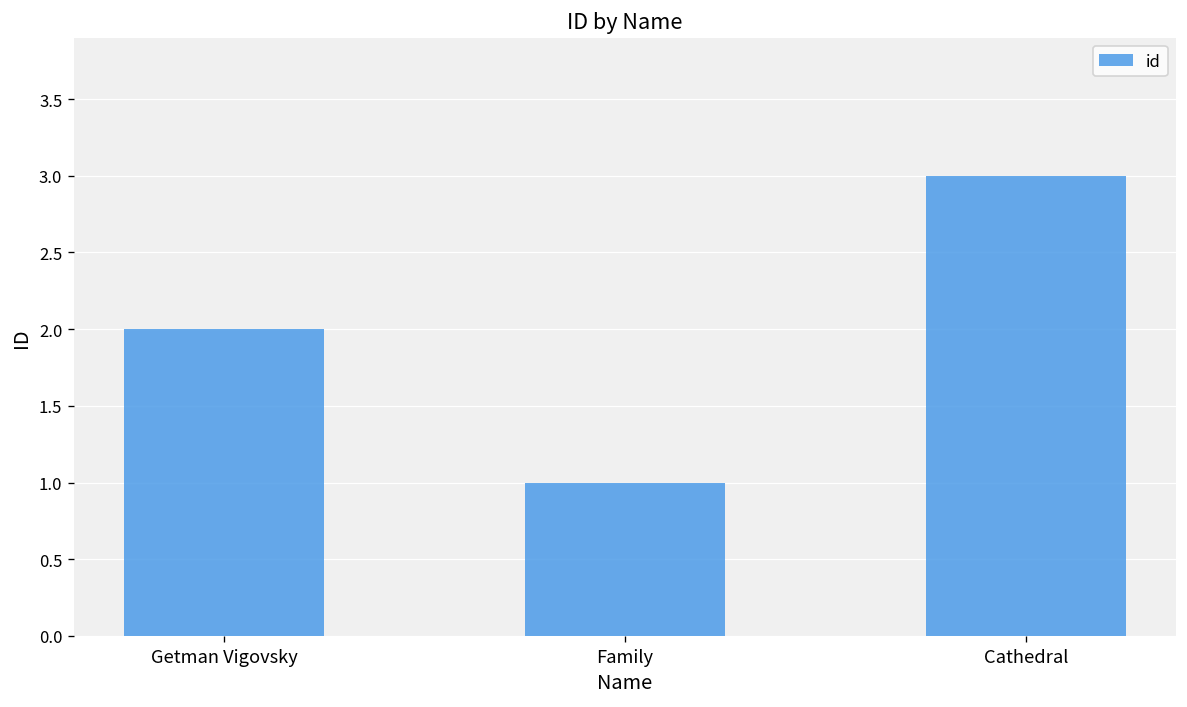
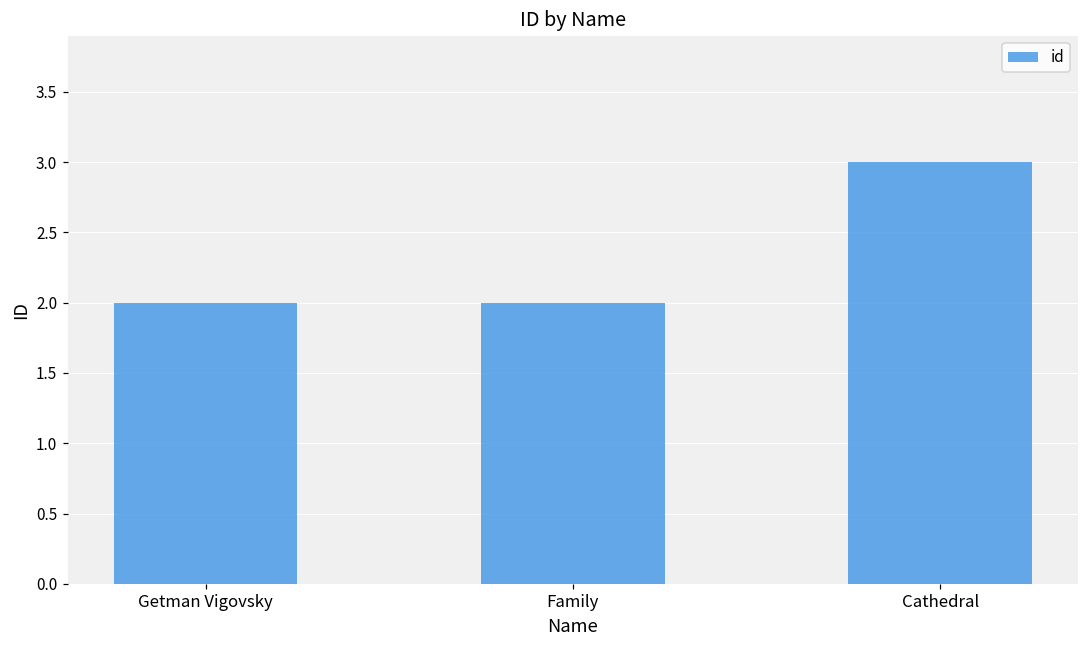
Family: 1 -> 2
